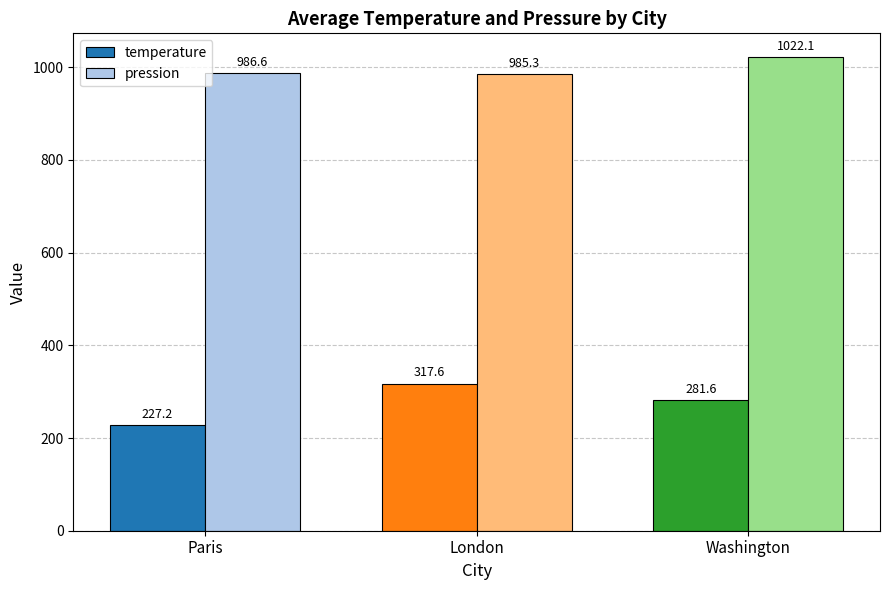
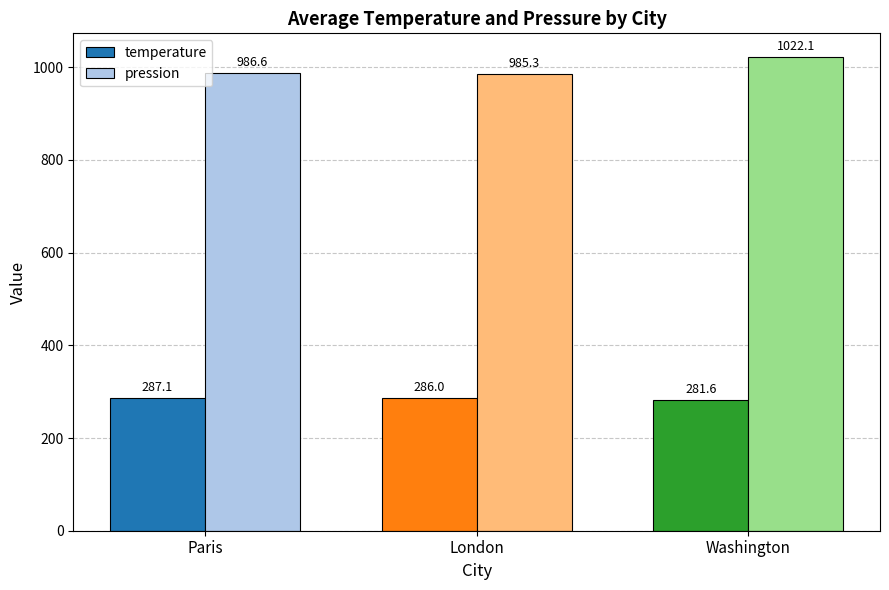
temperature, Paris: 227.2 -> 287.1
temperature, London: 317.6 -> 286.0
